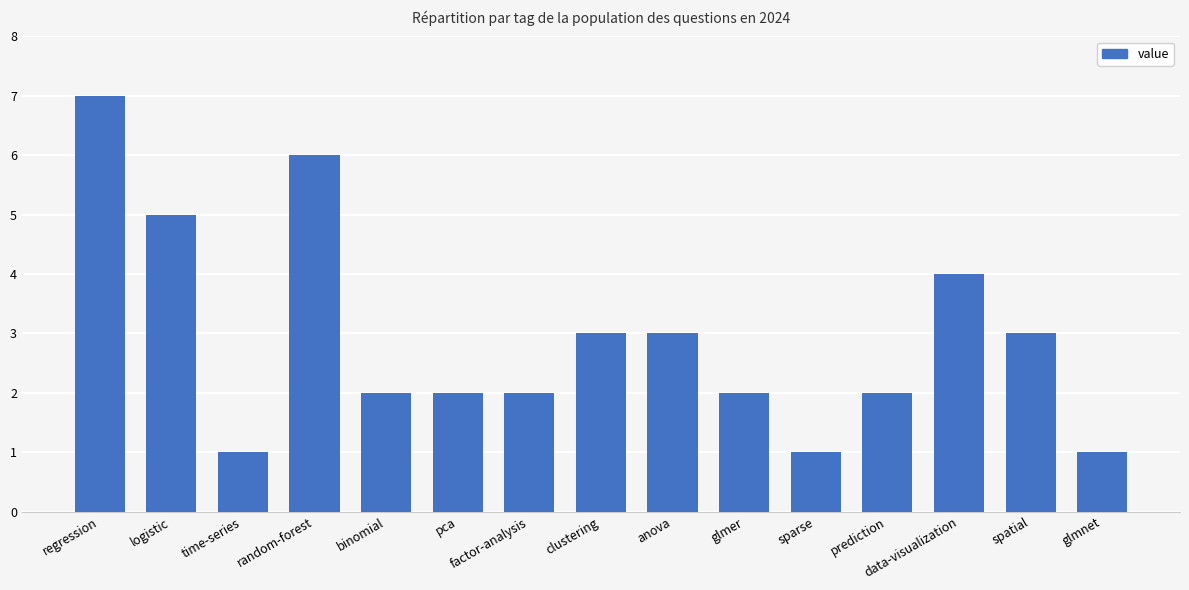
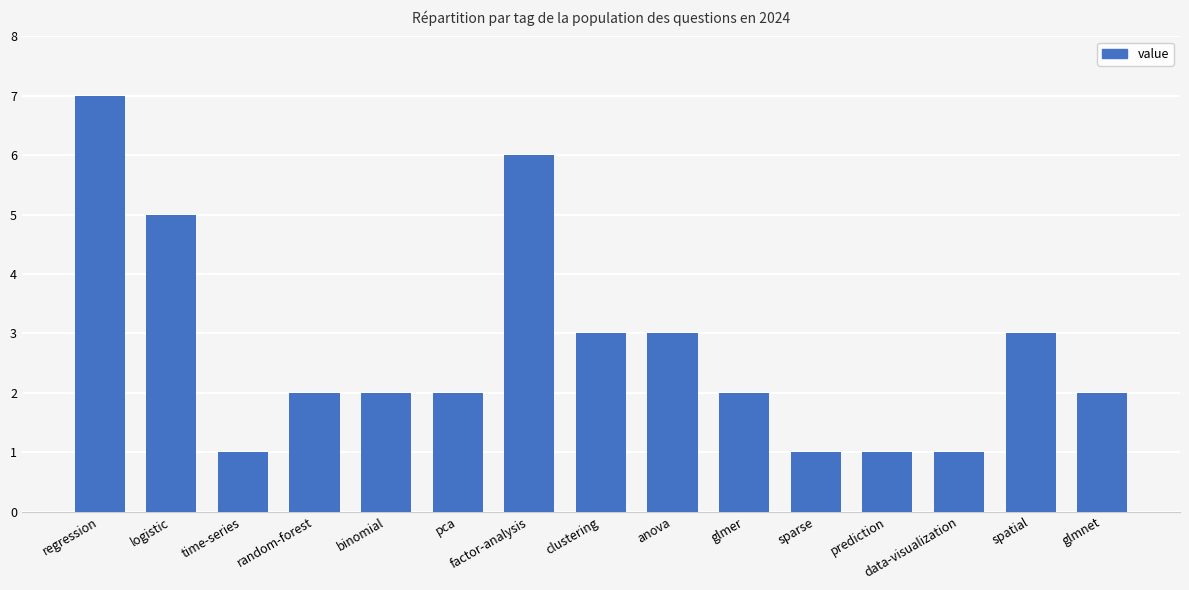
random-forest: 6 -> 2
factor-analysis: 2 -> 6
prediction: 2 -> 1
data-visualization: 4 -> 1
glmnet: 1 -> 2
